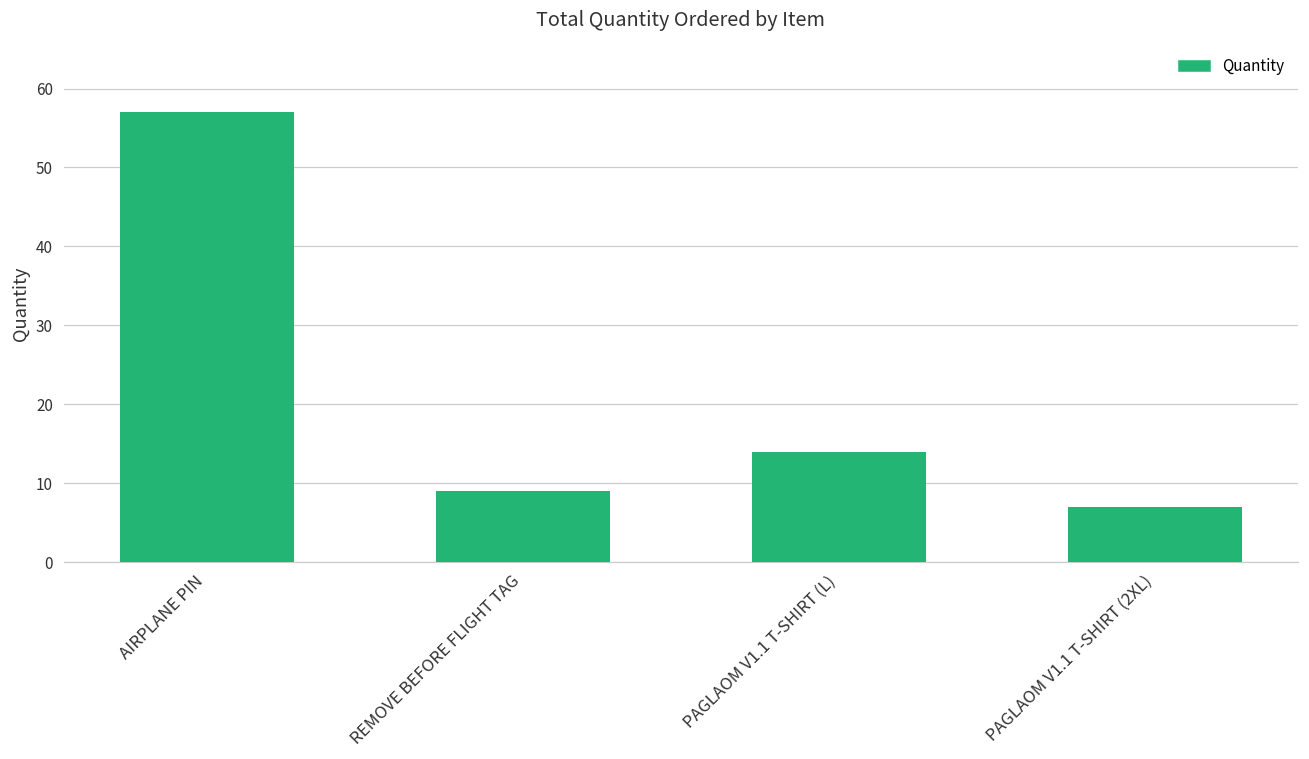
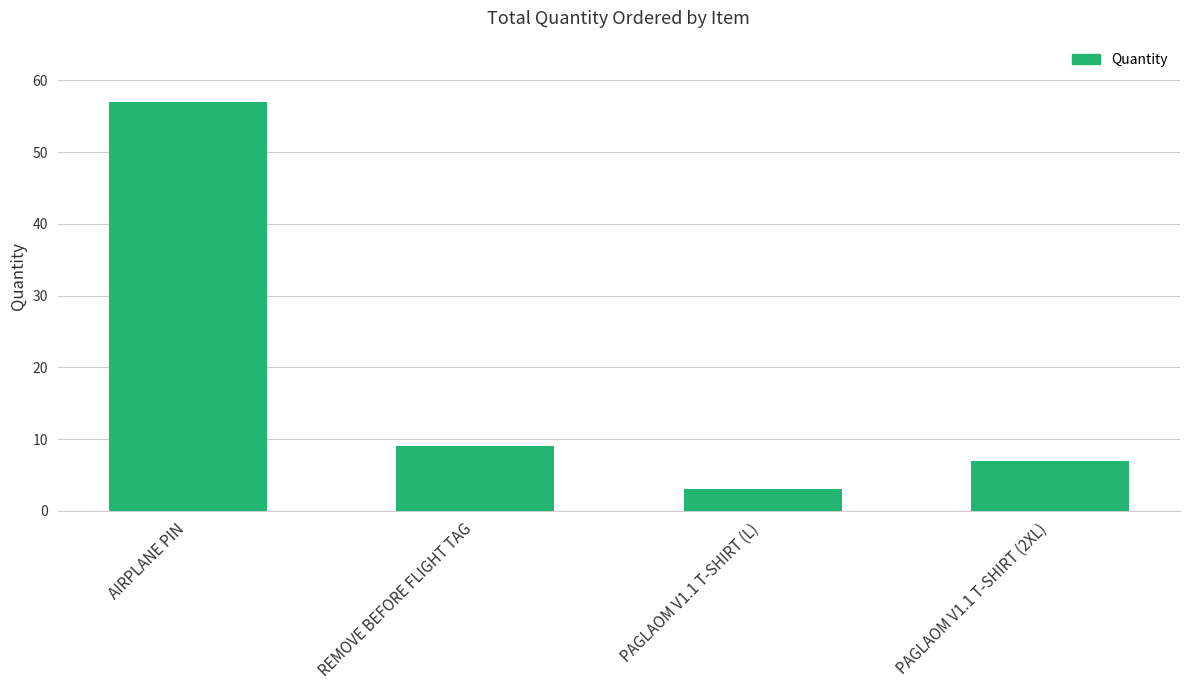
PAGLAOM V1.1 T-SHIRT (L): 14 -> 3
